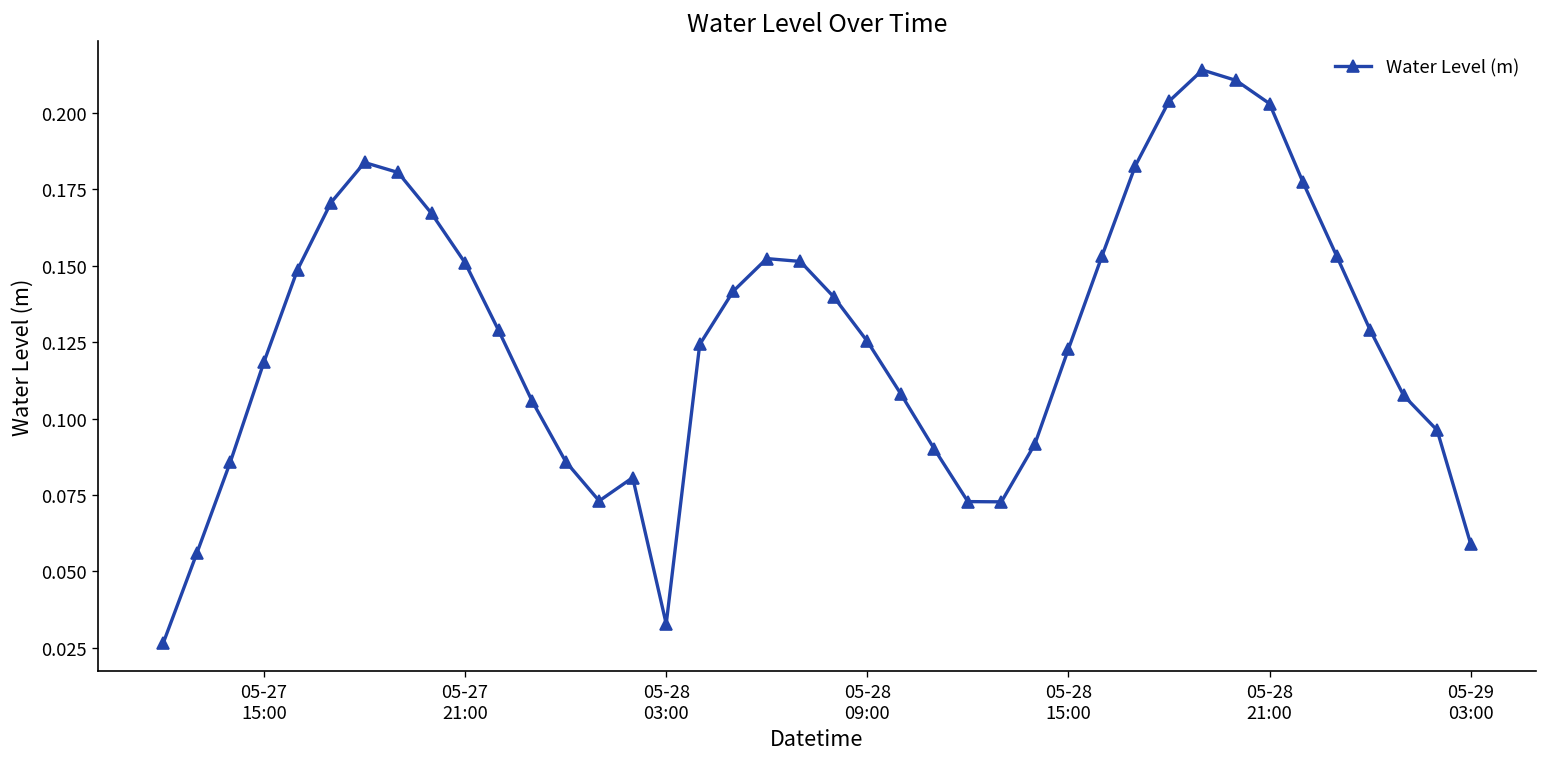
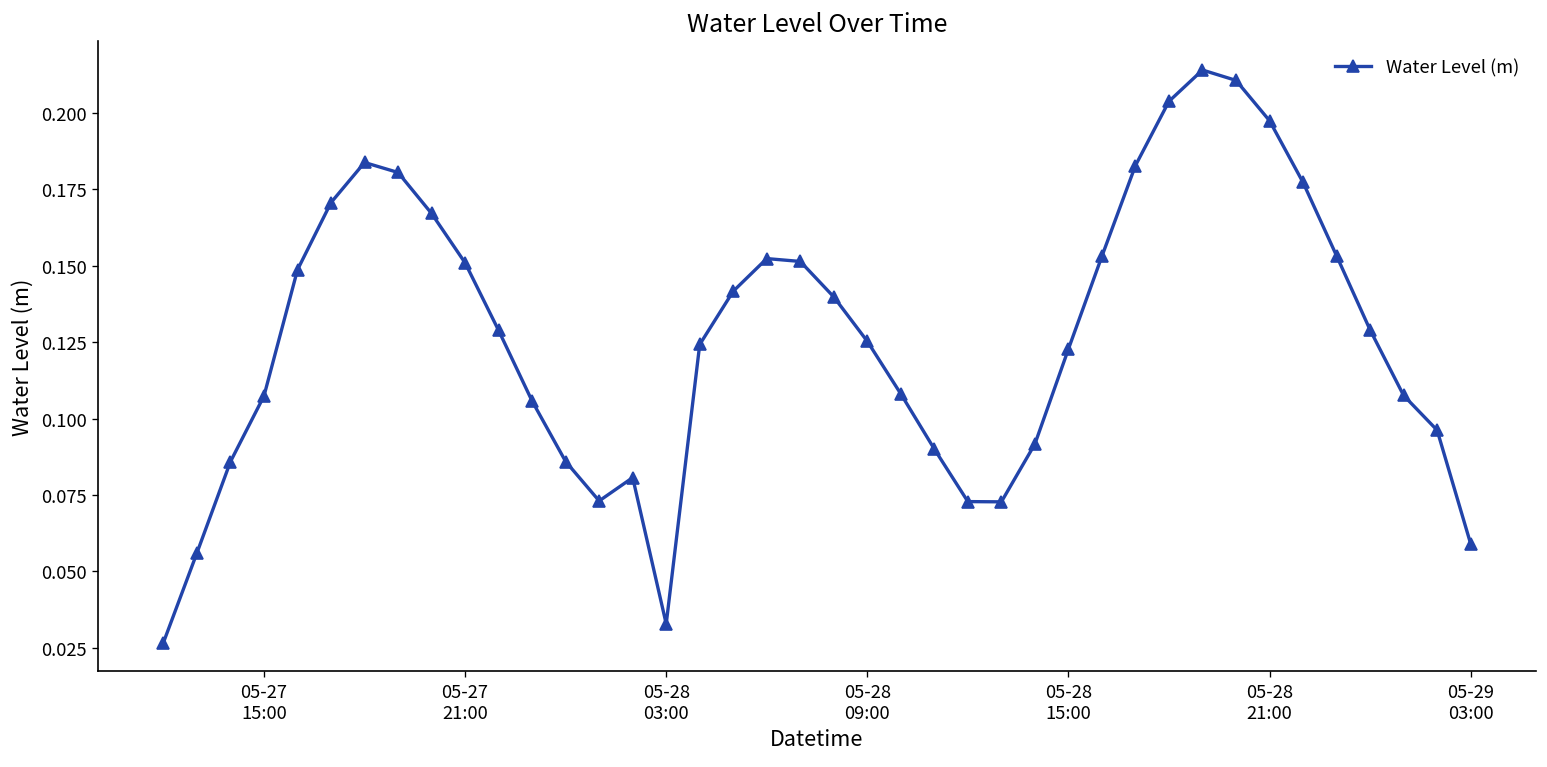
05-27 15:00: 0.119 -> 0.107
05-28 21:00: 0.203 -> 0.197
